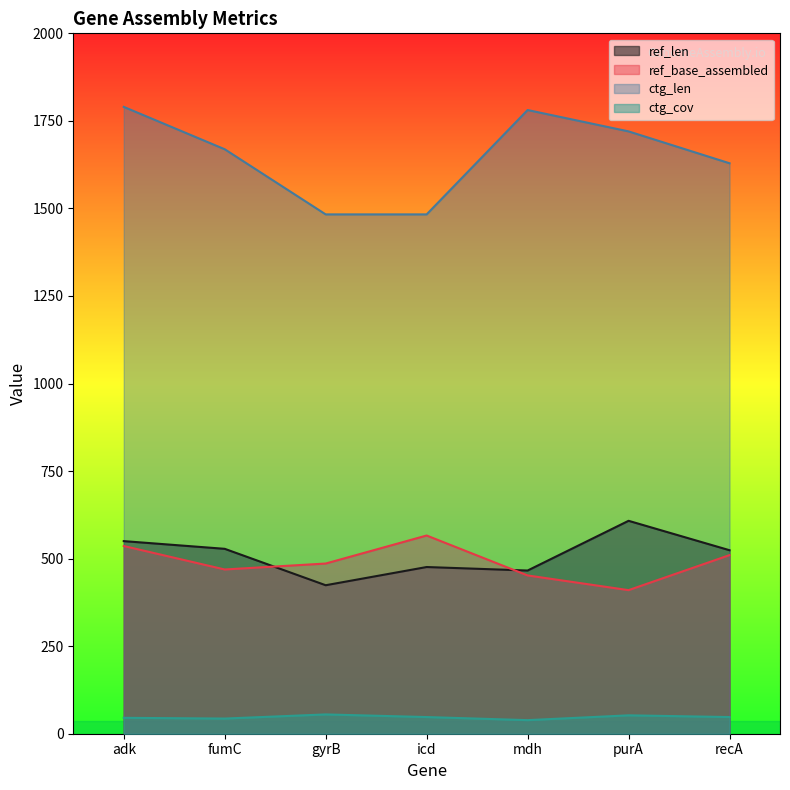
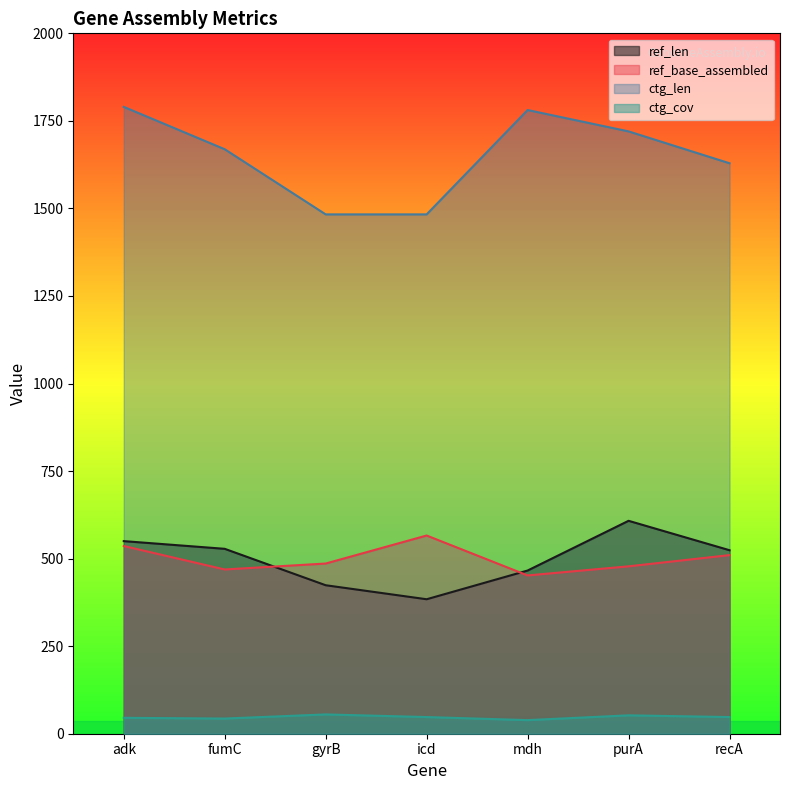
ref_len, icd: 480 -> 380
ref_base_assembled, purA: 410 -> 480
